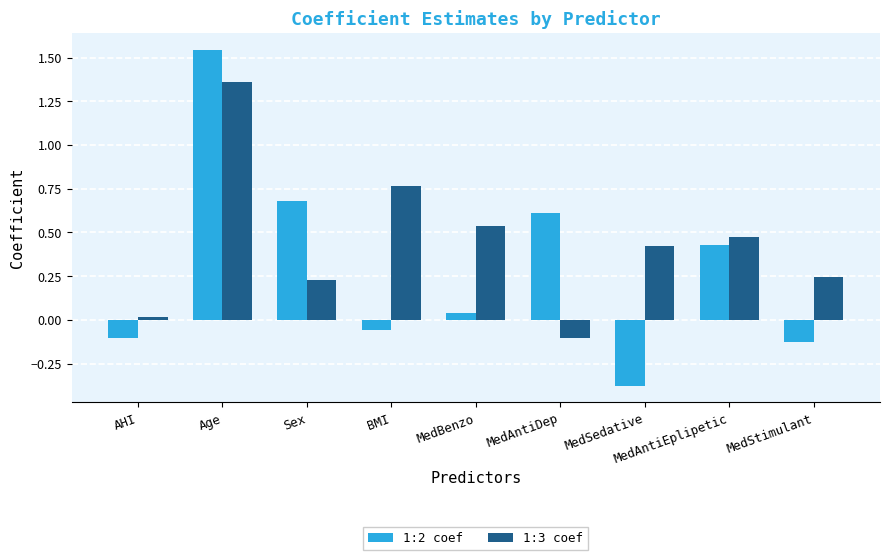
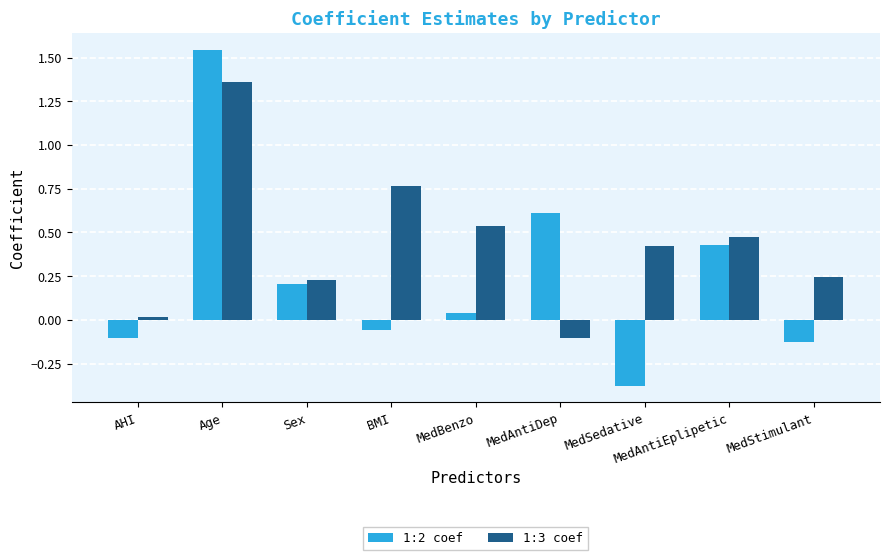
1:2 coef, Sex: 0.68 -> 0.21
